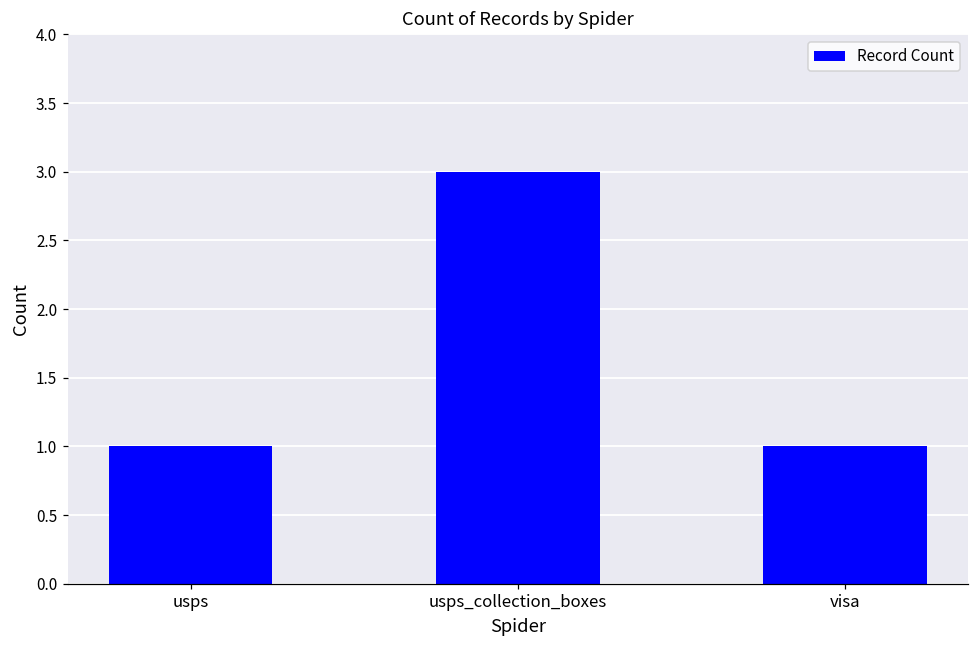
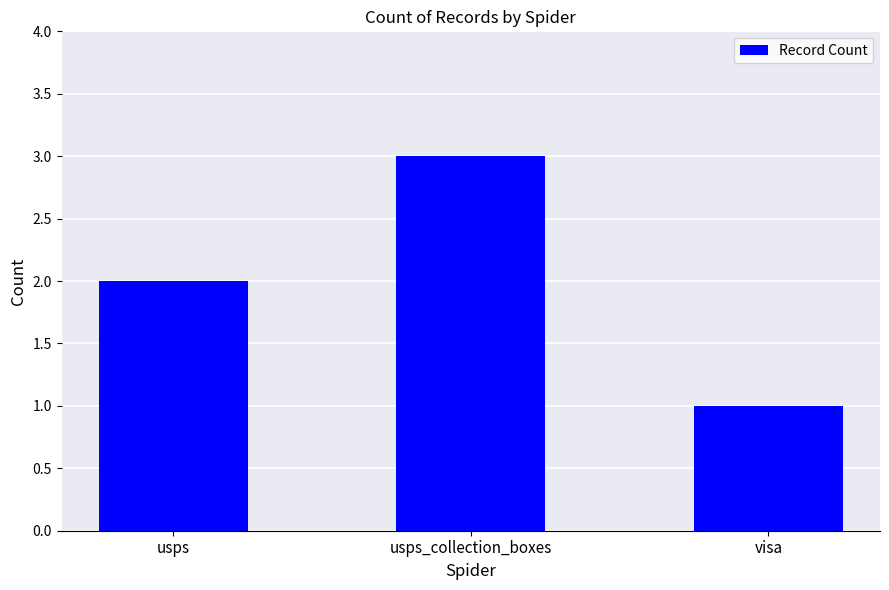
usps: 1 -> 2
